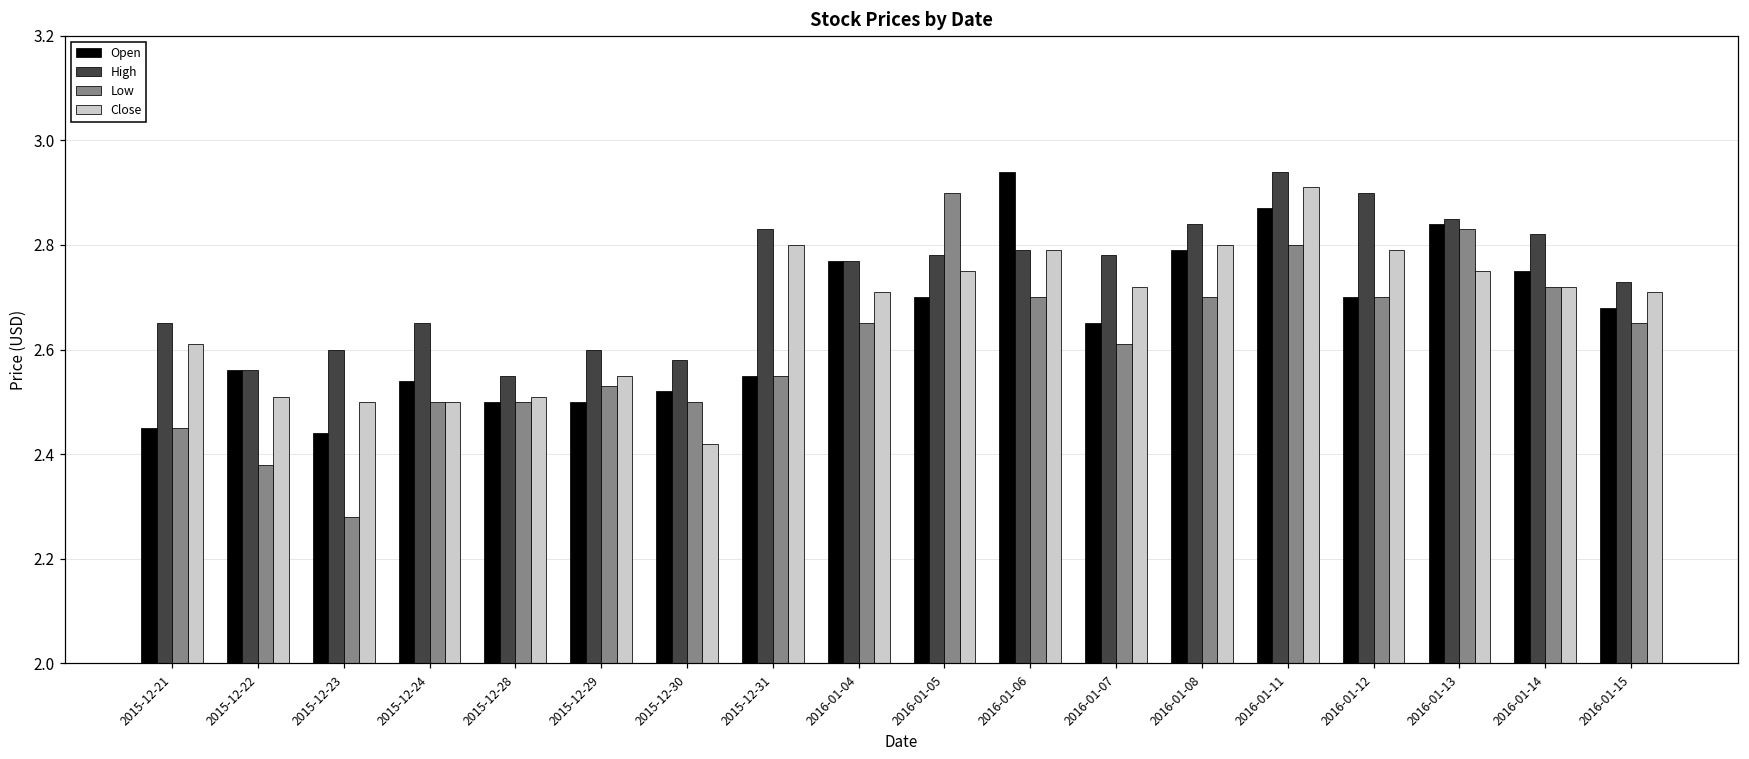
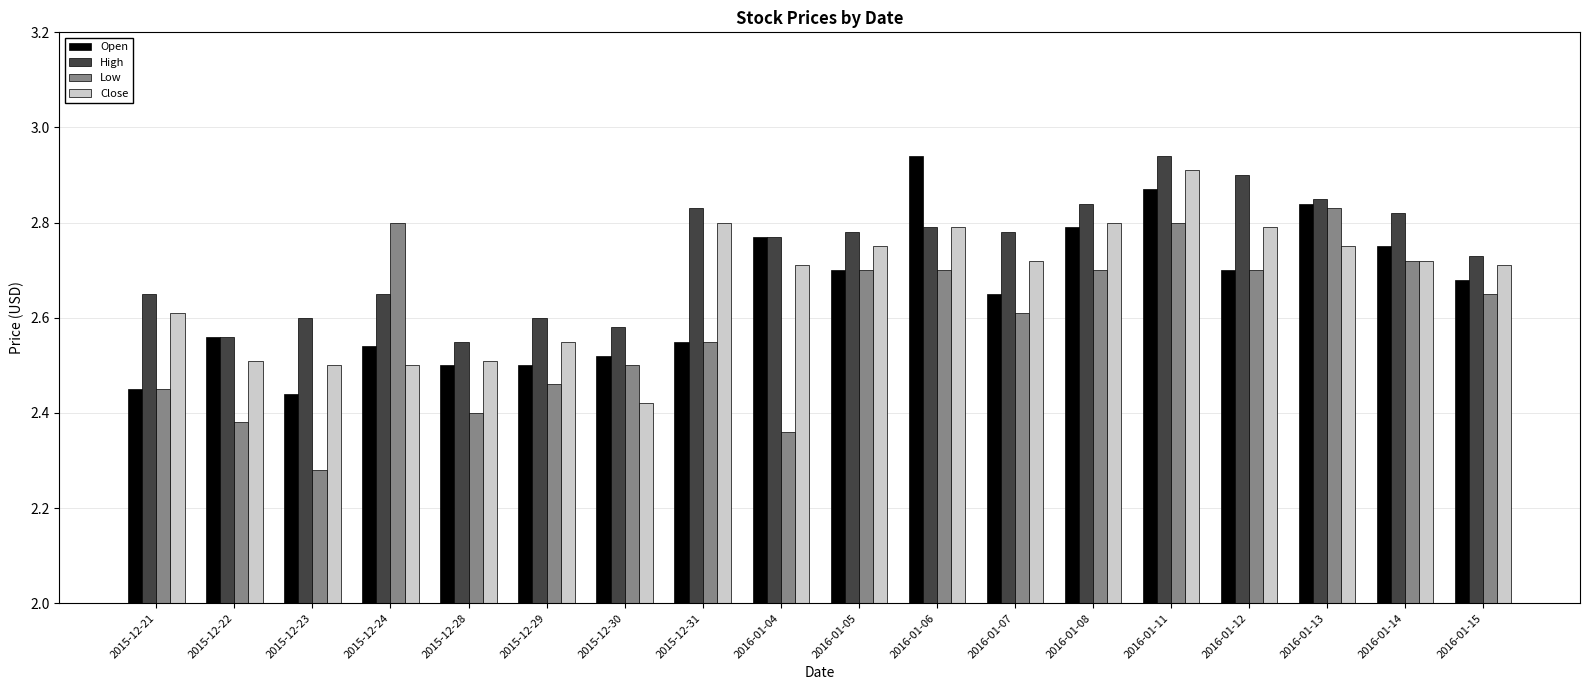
Low, 2015-12-24: 2.5 -> 2.8
Low, 2015-12-28: 2.5 -> 2.4
Low, 2015-12-29: 2.53 -> 2.46
Low, 2016-01-04: 2.65 -> 2.36
Low, 2016-01-05: 2.9 -> 2.7
